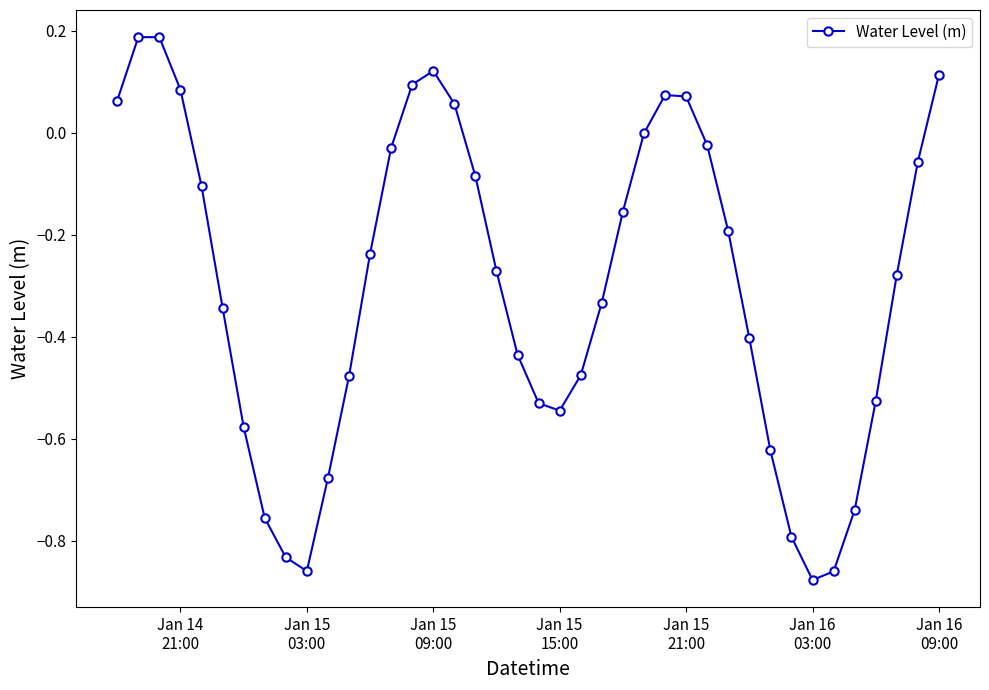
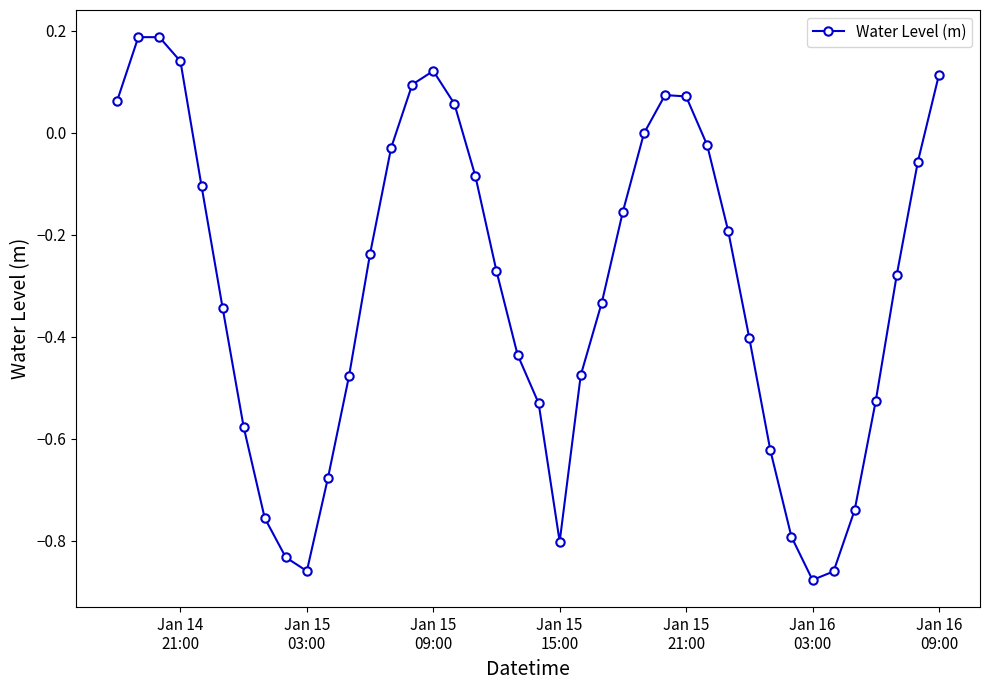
Jan 14 21:00: 0.08 -> 0.14
Jan 15 15:00: -0.55 -> -0.80
